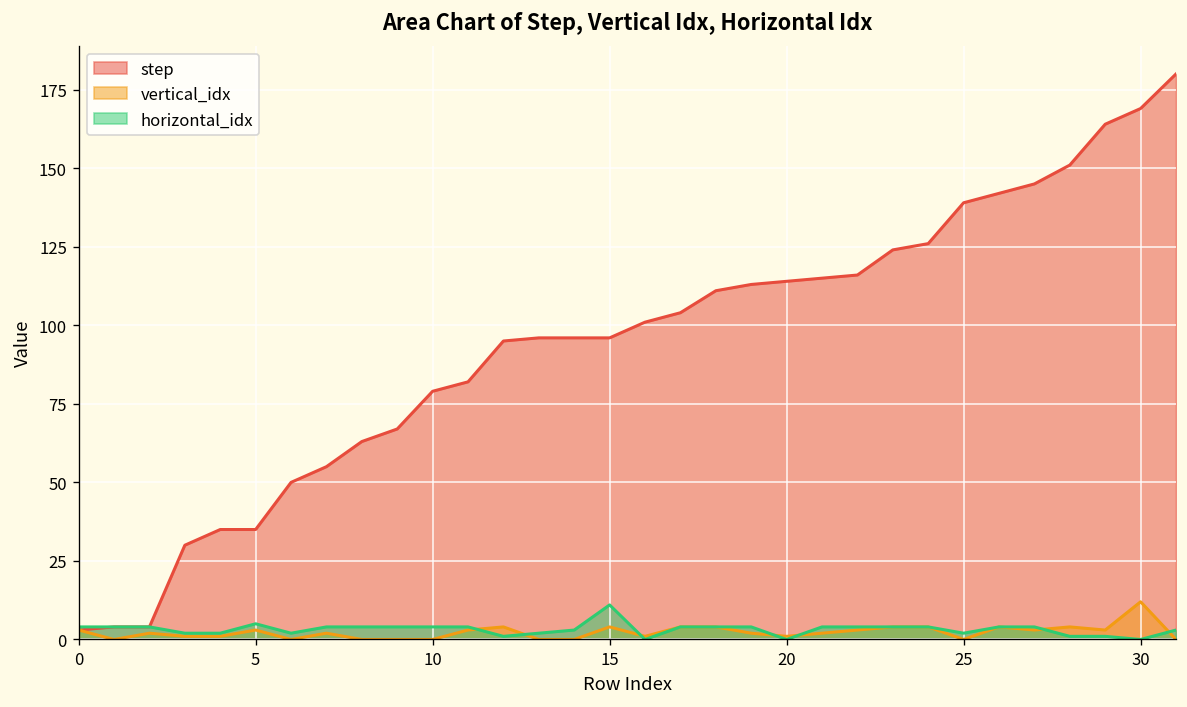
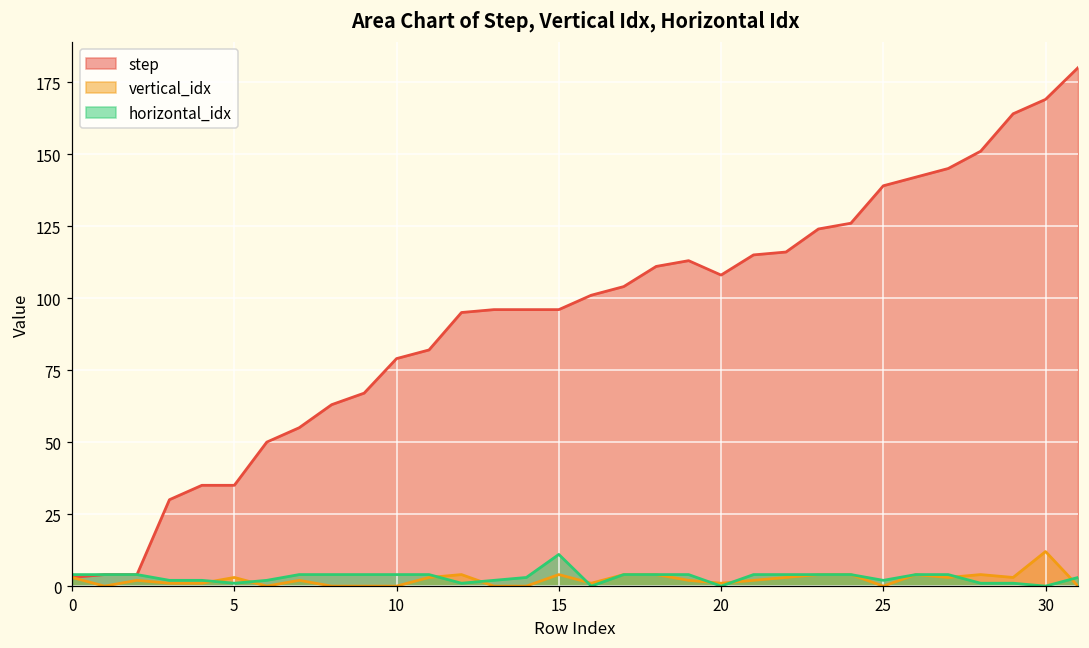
horizontal_idx, 5: 5 -> 1
step, 20: 114 -> 108
